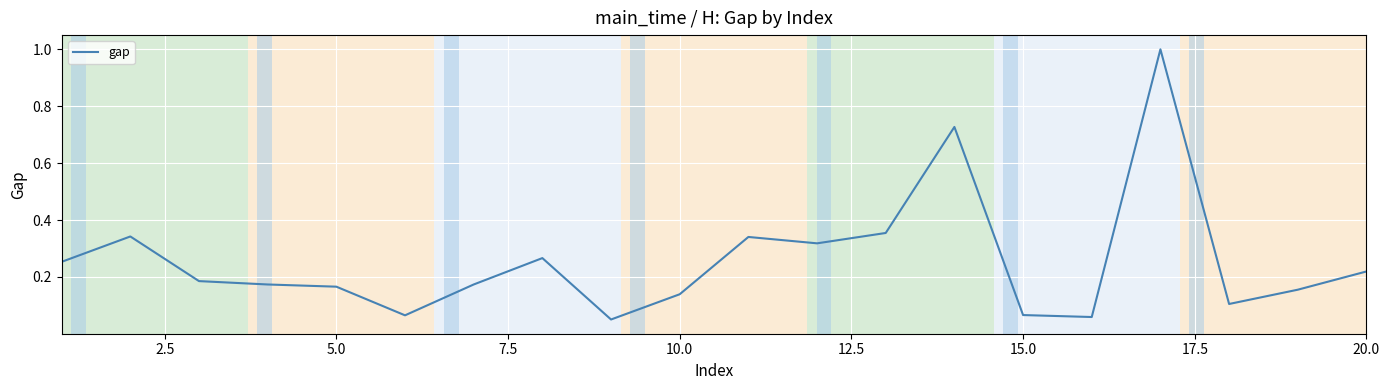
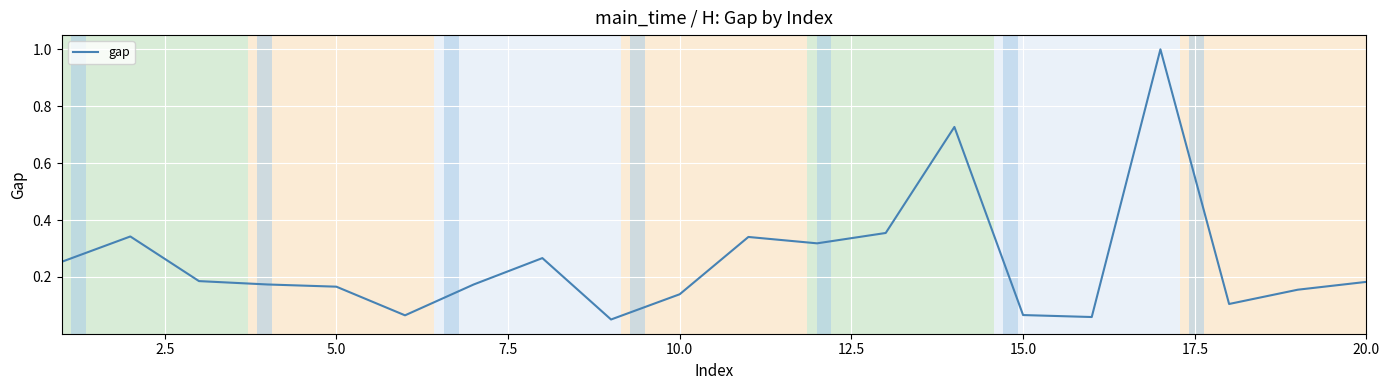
20.0: 0.22 -> 0.18
